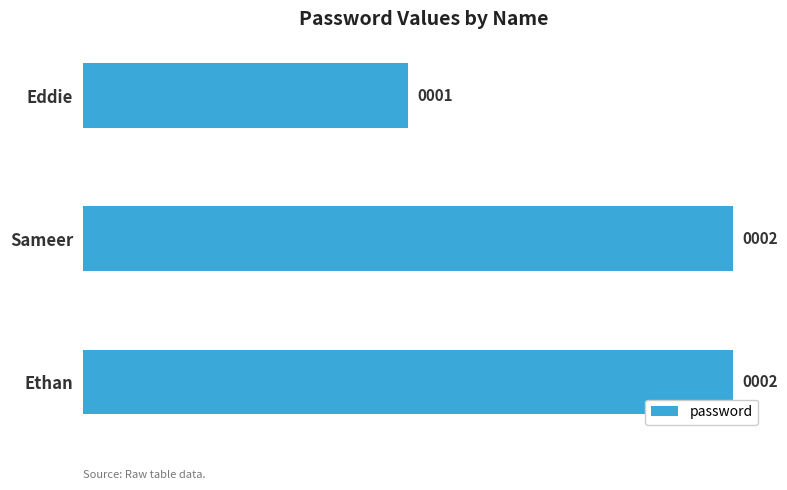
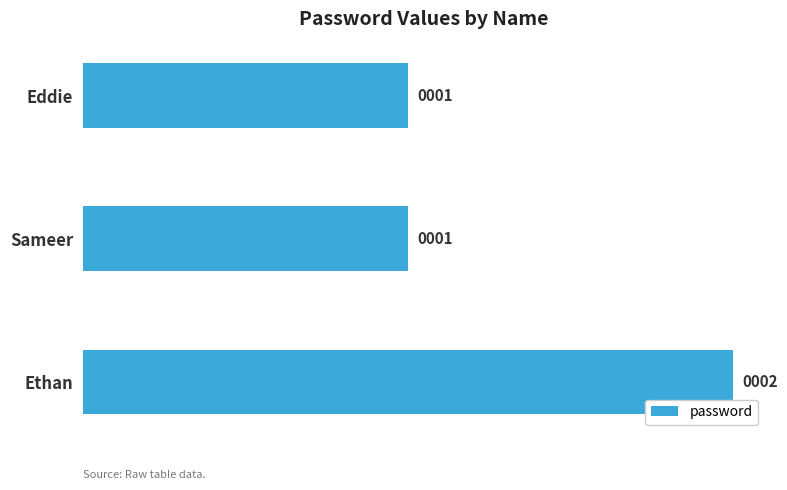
Sameer: 0002 -> 0001
